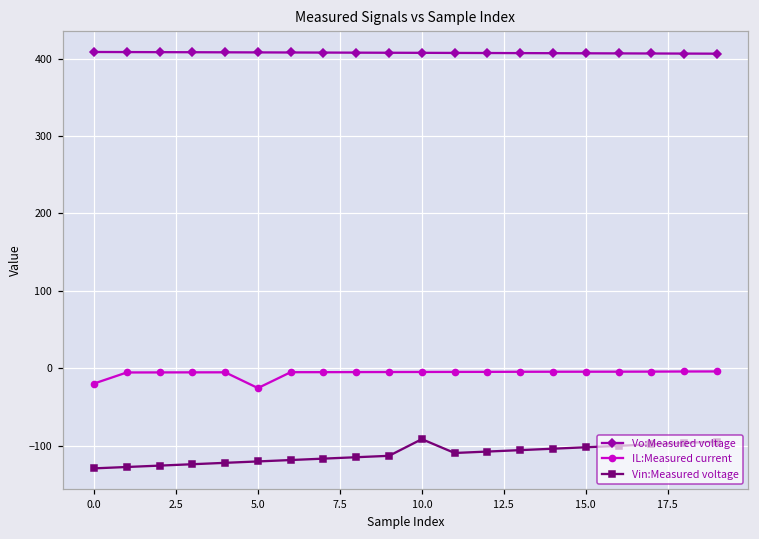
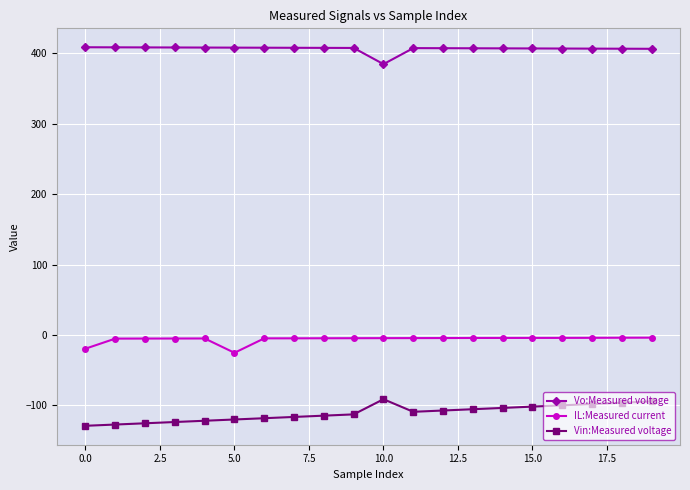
Vo:Measured voltage, 10.0: 410 -> 380
